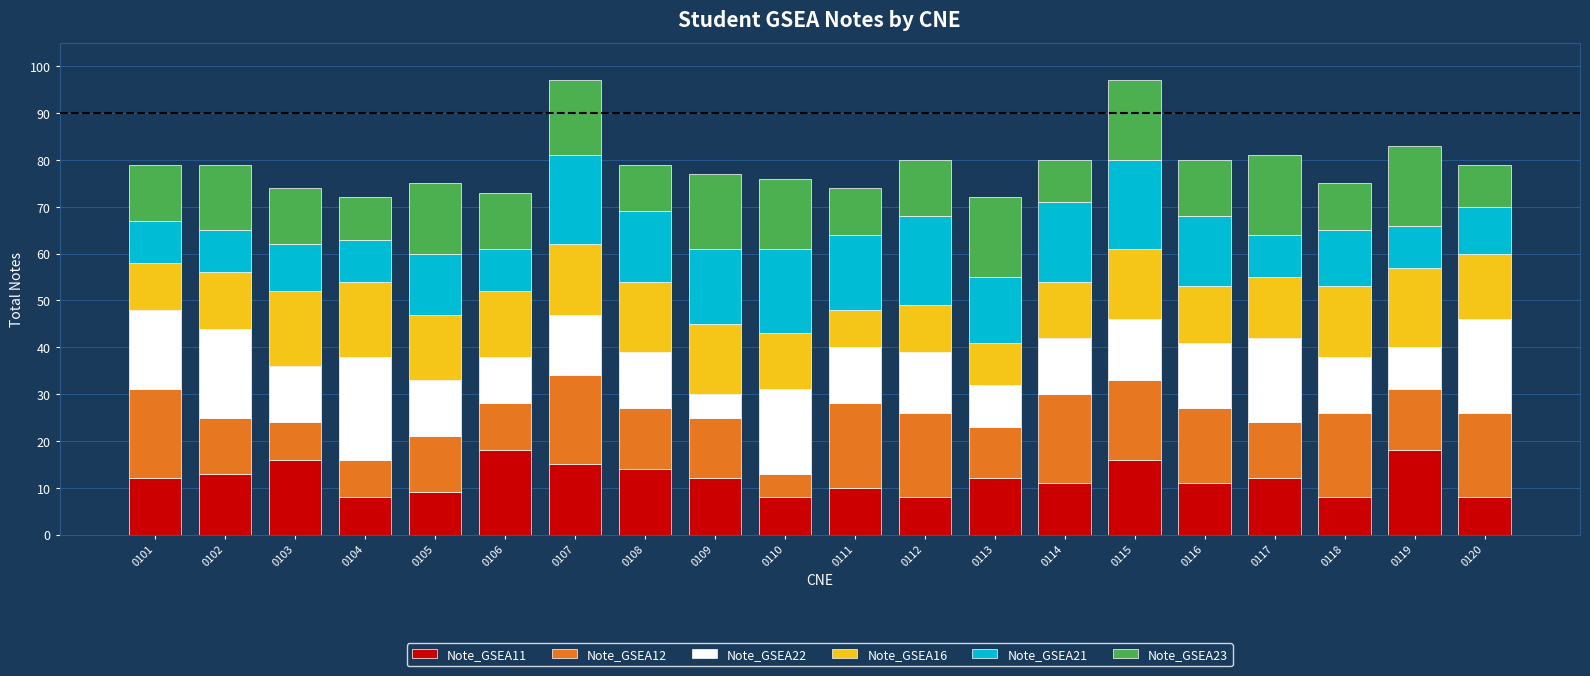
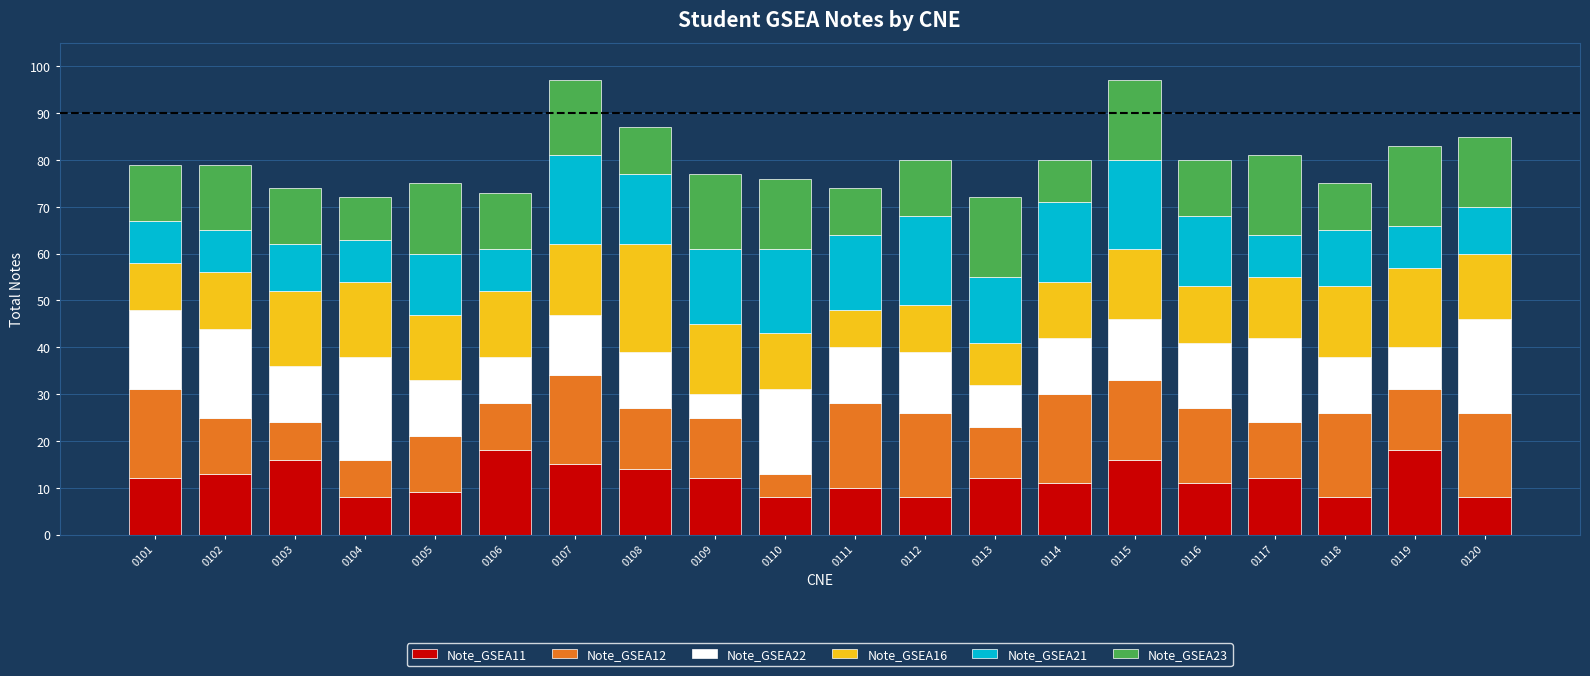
Note_GSEA16, 0108: 15 -> 23
Note_GSEA23, 0120: 9 -> 15
